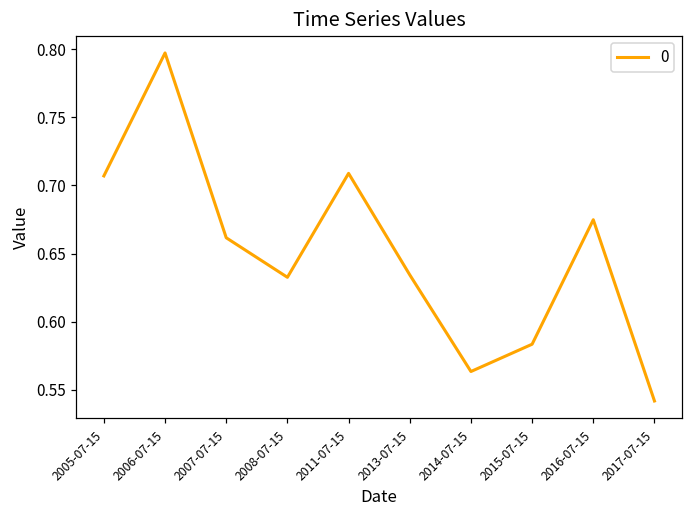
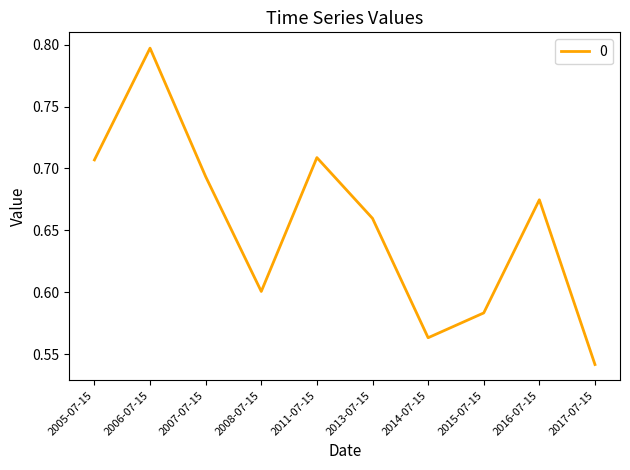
2007-07-15: 0.662 -> 0.693
2008-07-15: 0.633 -> 0.601
2013-07-15: 0.634 -> 0.660
